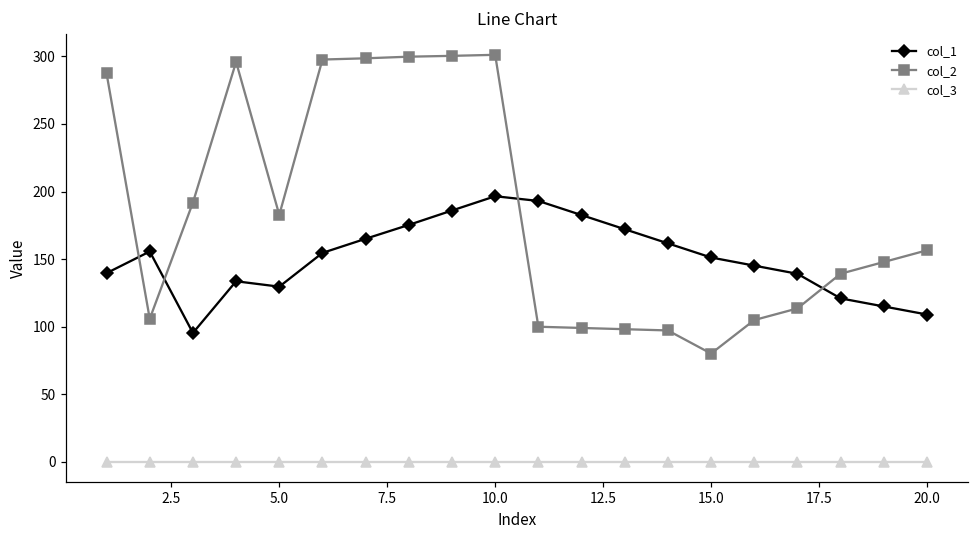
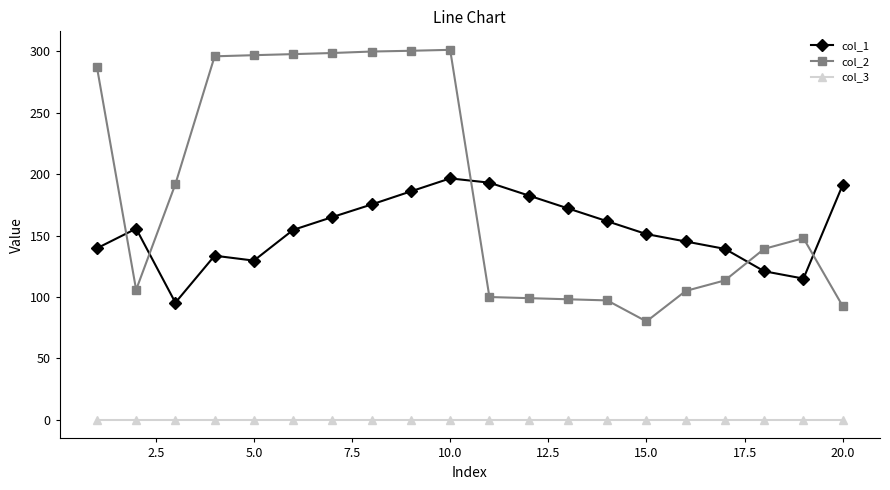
col_2, 5.0: 183 -> 297
col_1, 20.0: 109 -> 191
col_2, 20.0: 157 -> 93
